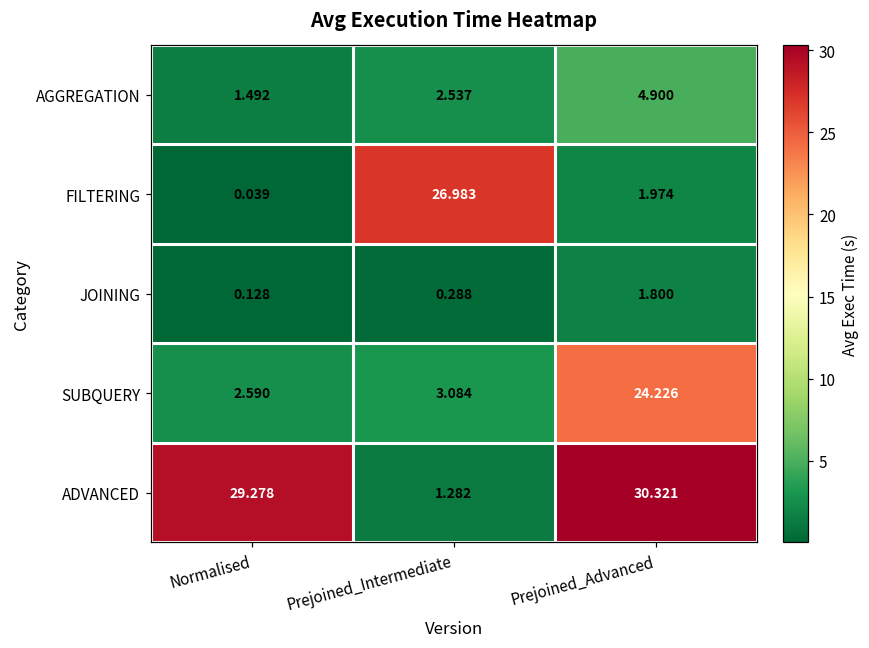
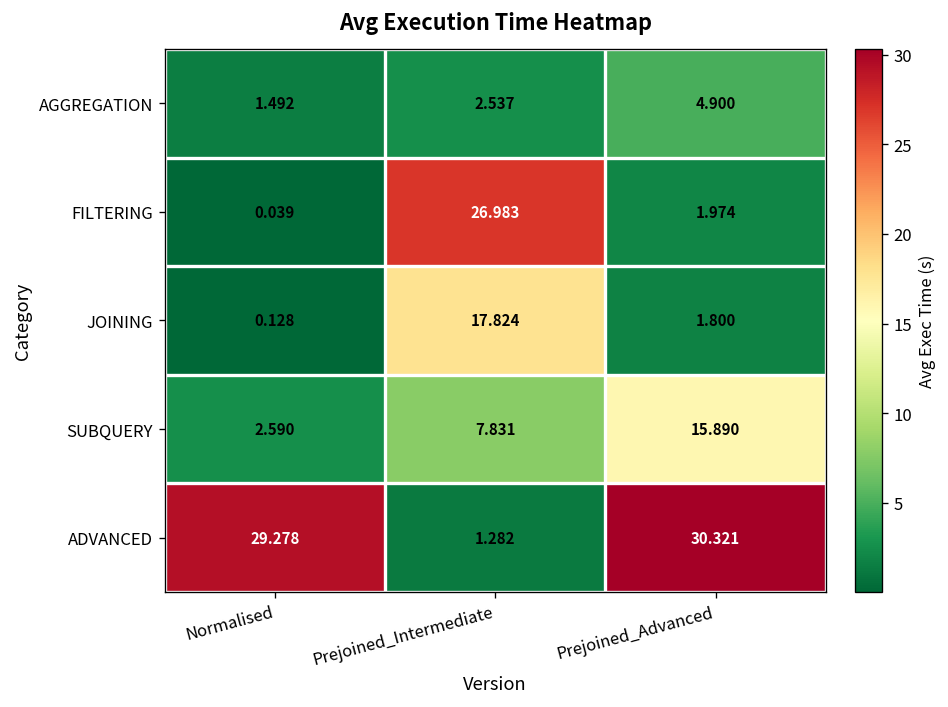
JOINING, Prejoined_Intermediate: 0.288 -> 17.824
SUBQUERY, Prejoined_Intermediate: 3.084 -> 7.831
SUBQUERY, Prejoined_Advanced: 24.226 -> 15.890
